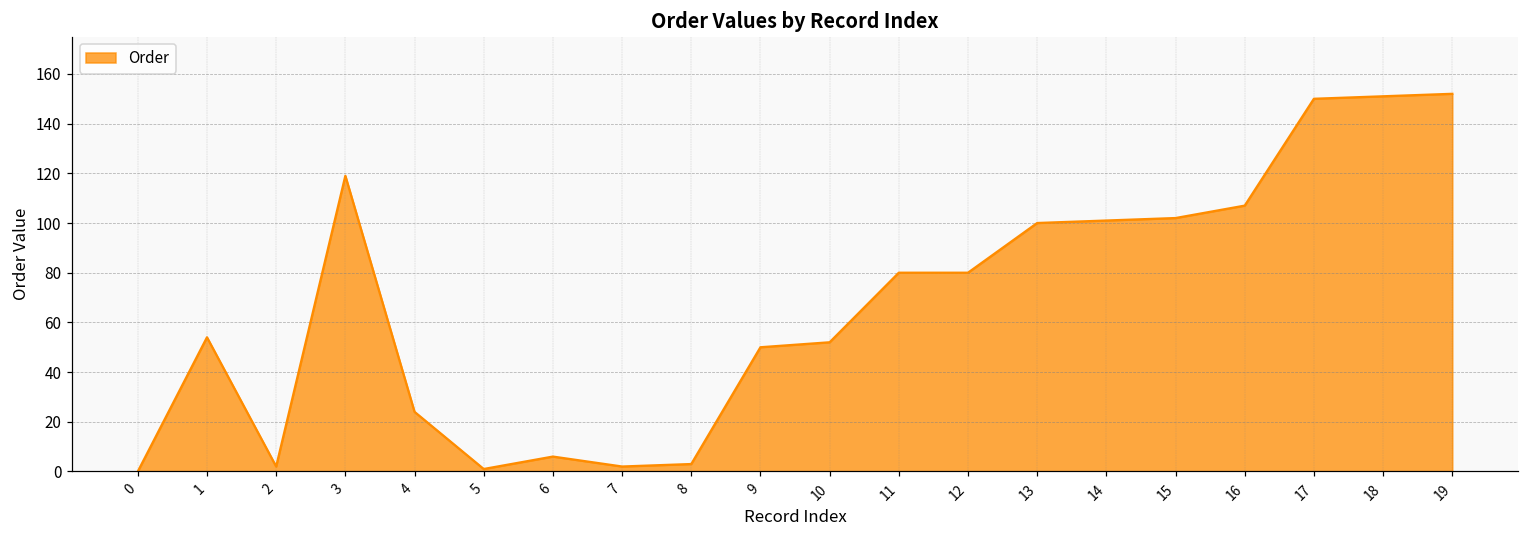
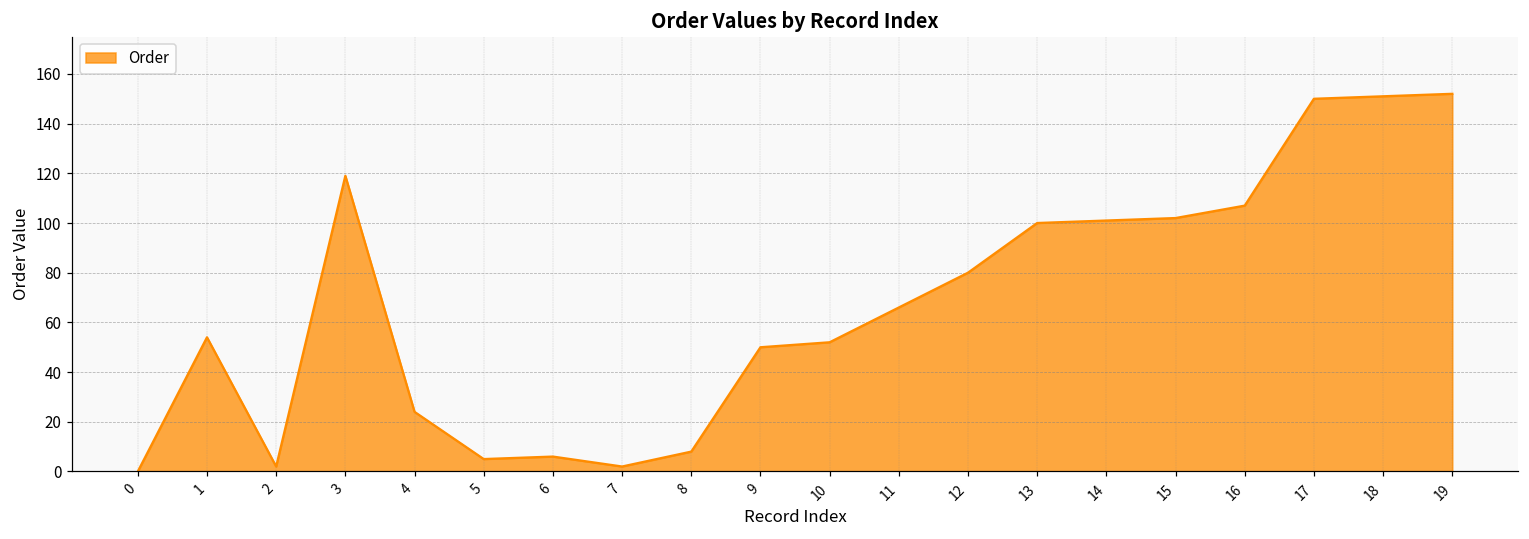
5: 1 -> 5
8: 3 -> 8
11: 80 -> 66
